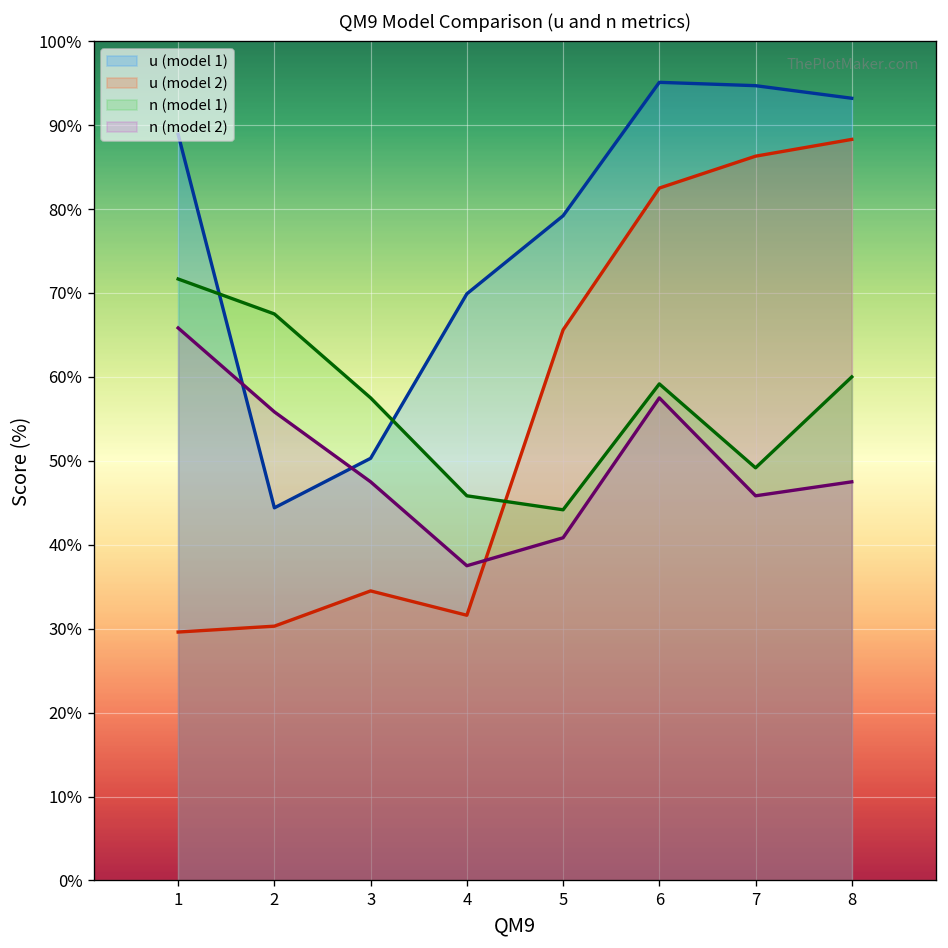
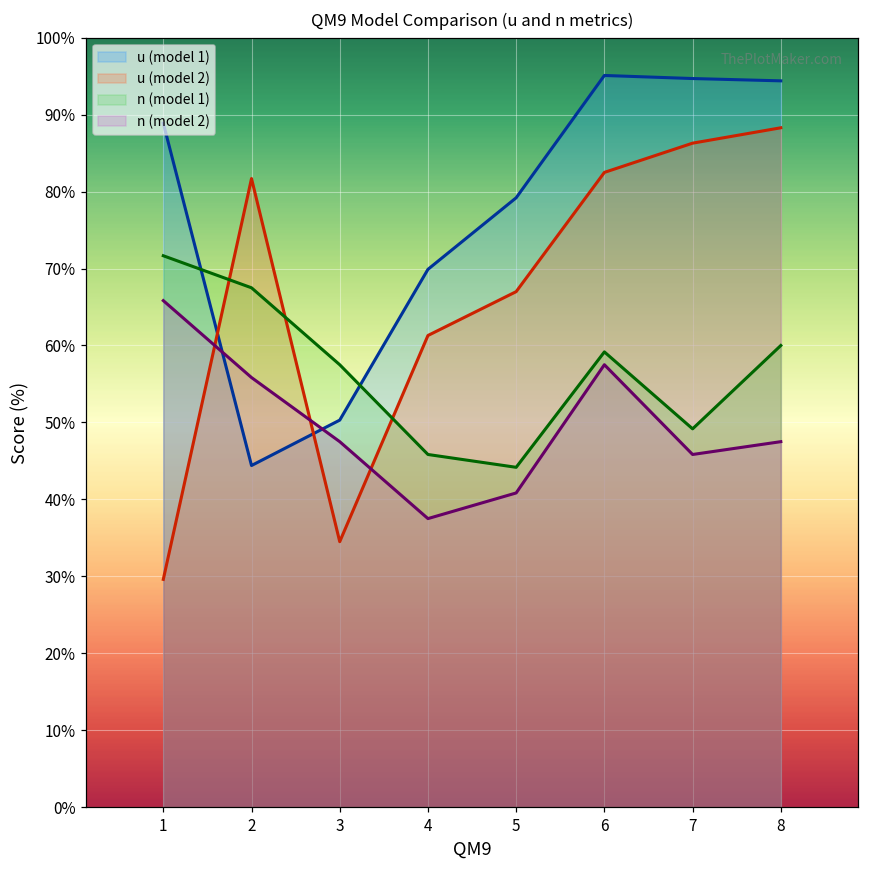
u (model 2), 2: 30% -> 82%
u (model 2), 4: 32% -> 61%
u (model 2), 5: 66% -> 67%
u (model 1), 8: 93% -> 94%
